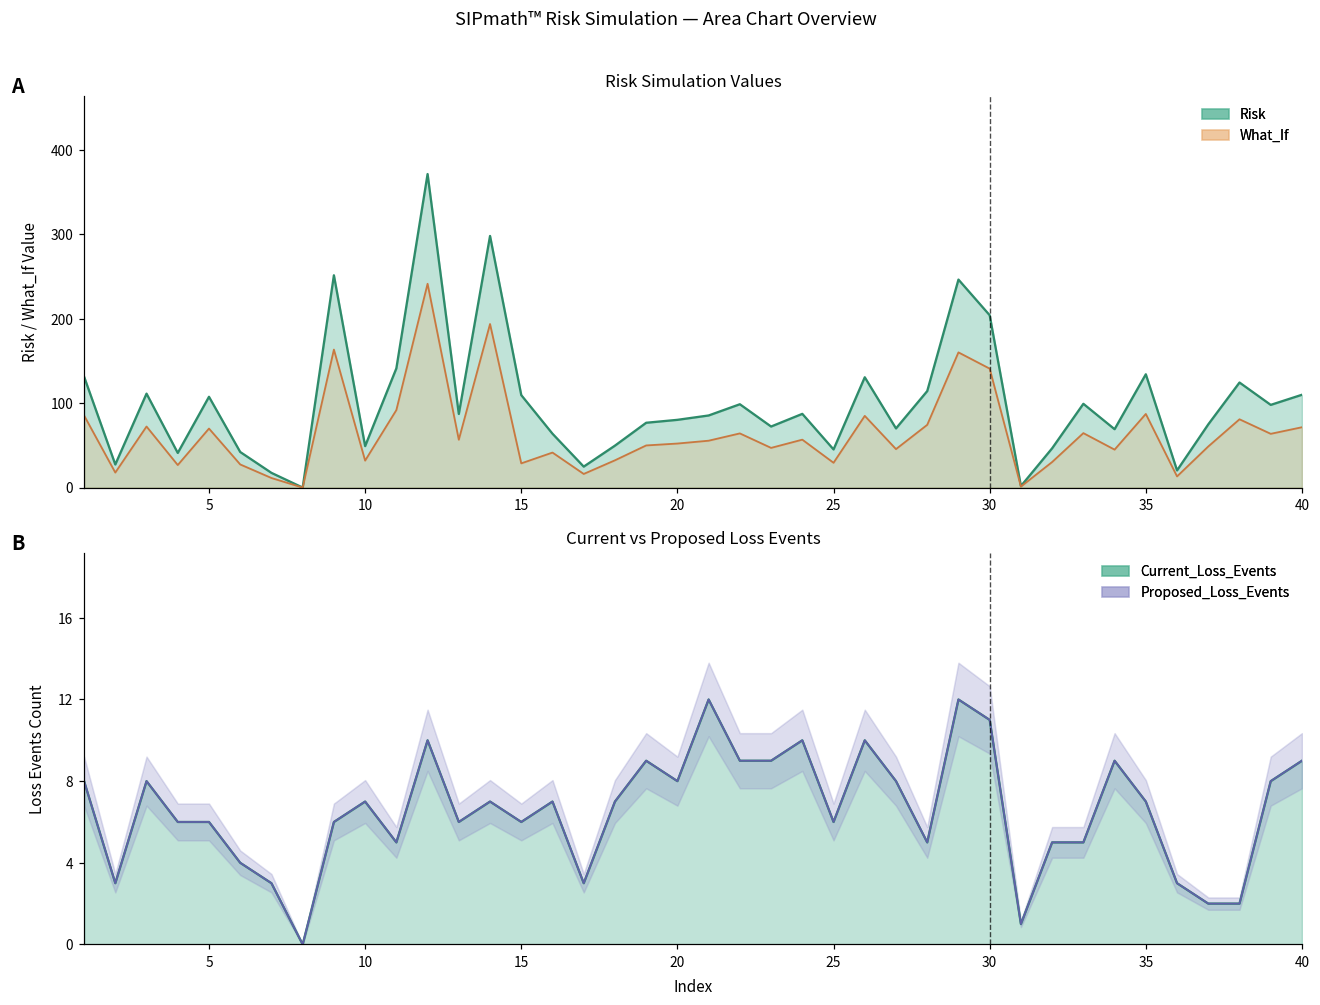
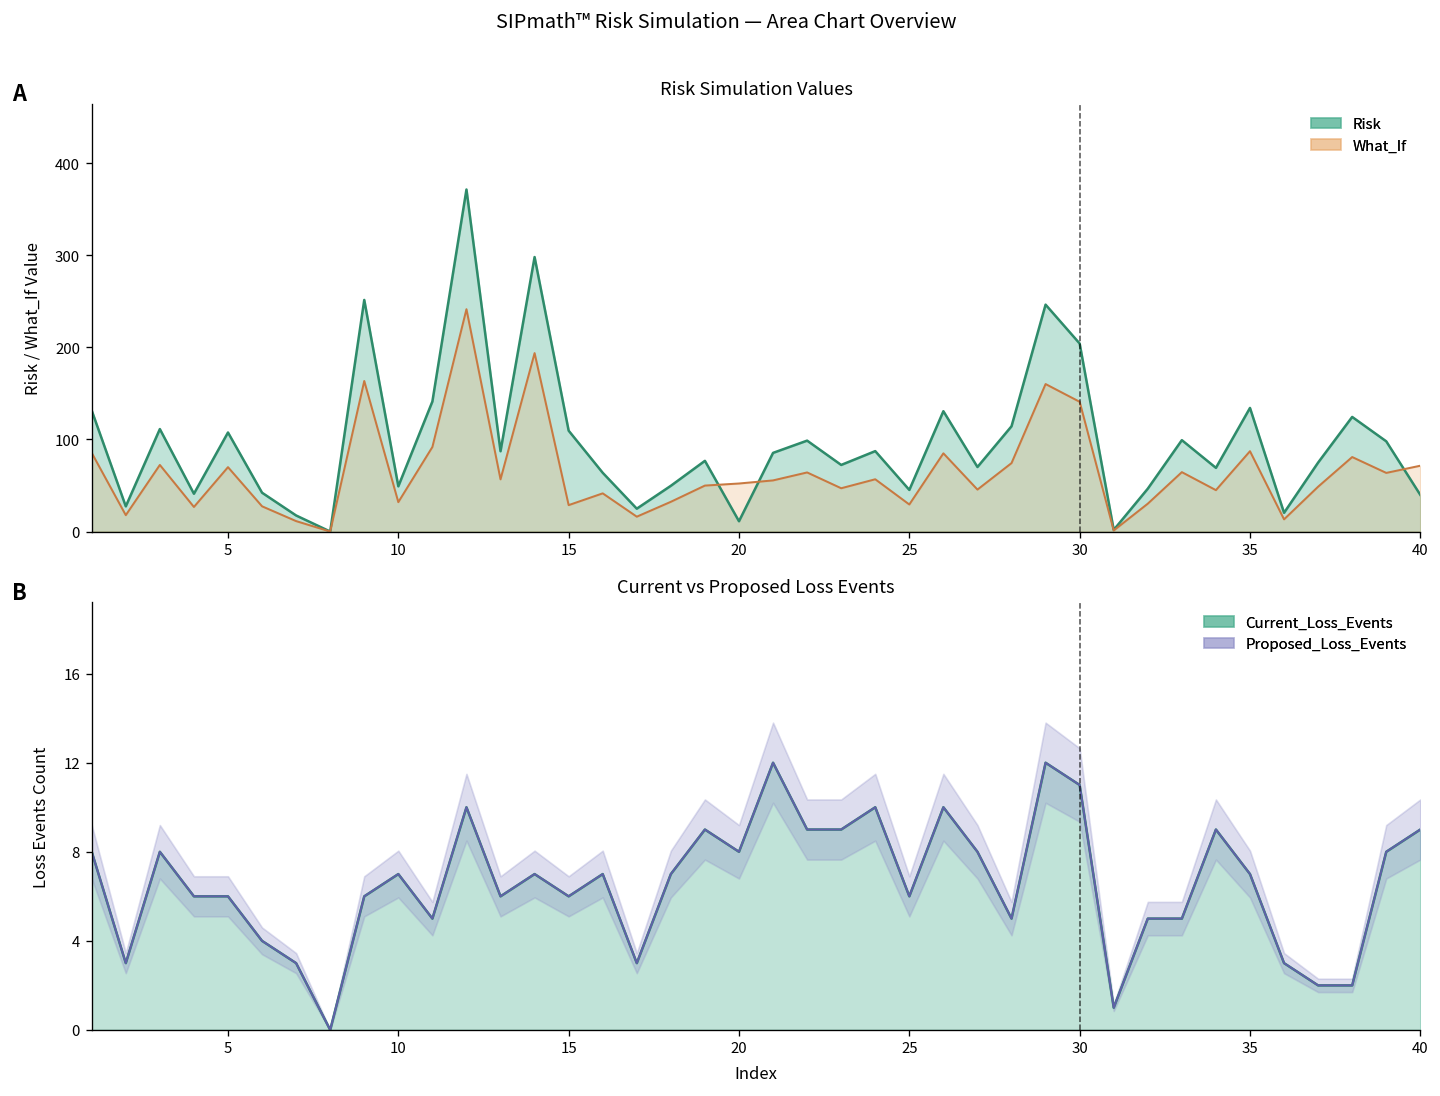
Risk Simulation Values, Risk, 20: 80 -> 10
Risk Simulation Values, Risk, 40: 110 -> 40
